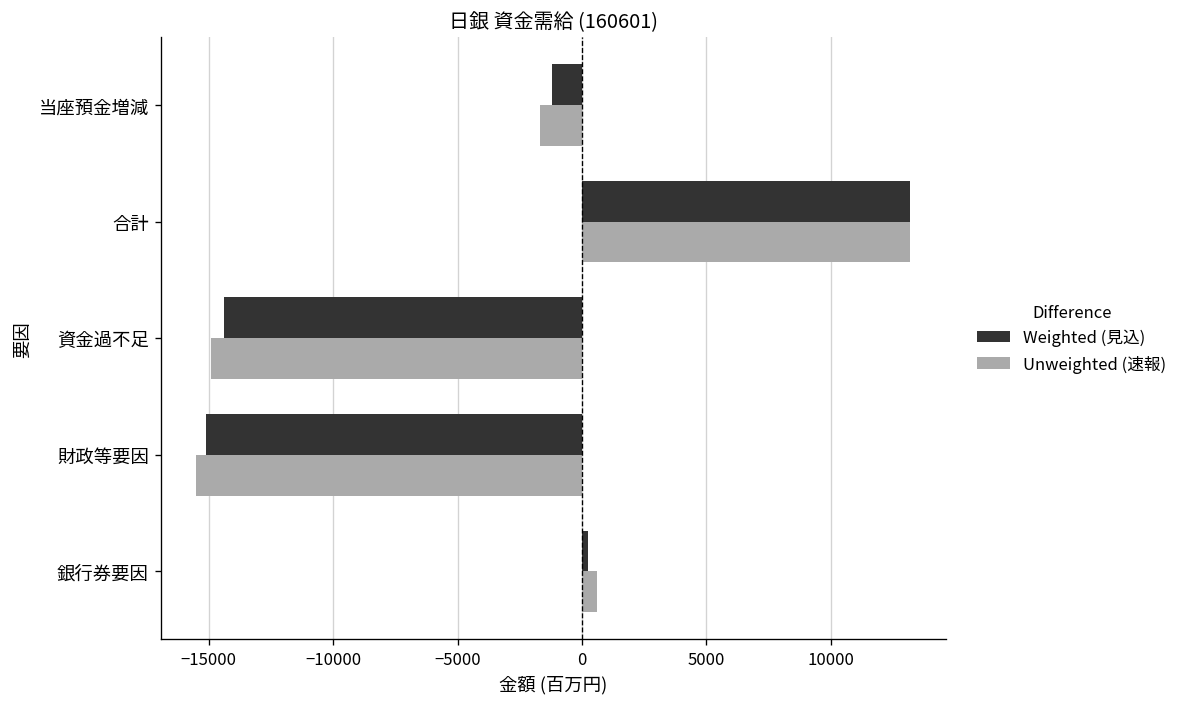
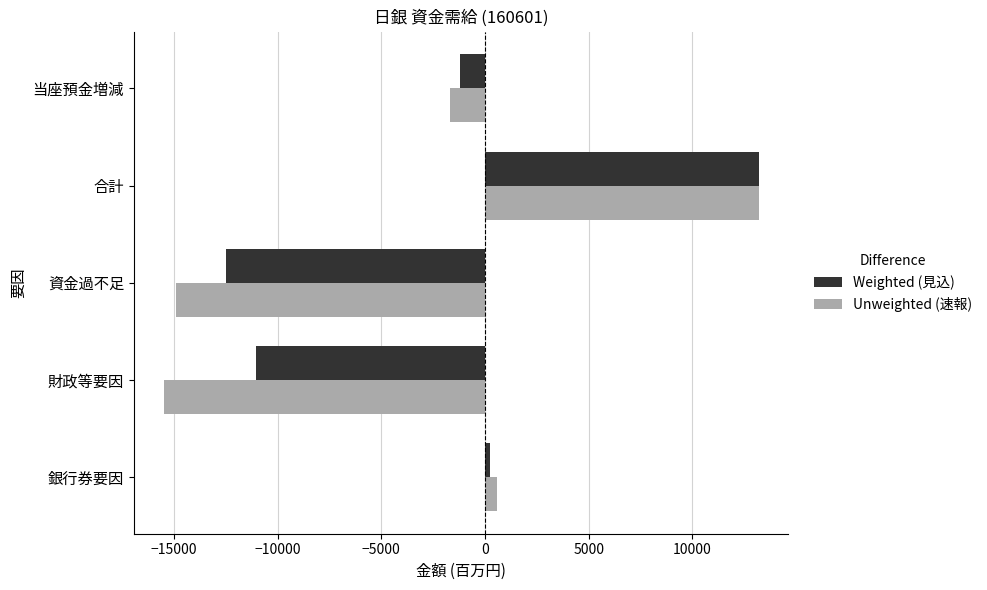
Weighted (見込), 資金過不足: -14400 -> -12500
Weighted (見込), 財政等要因: -15100 -> -11100
